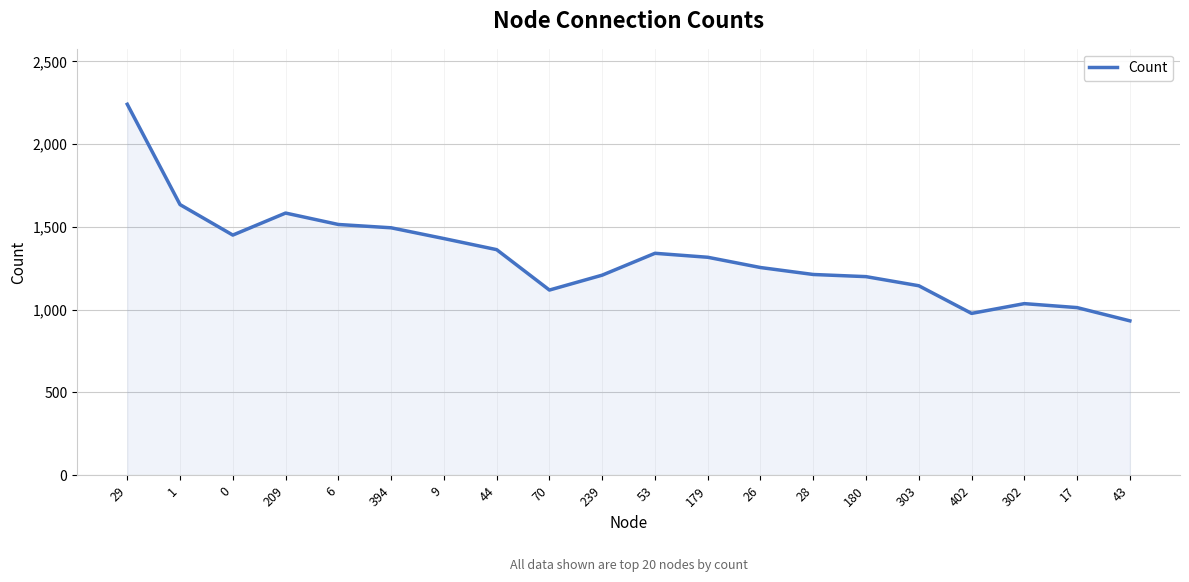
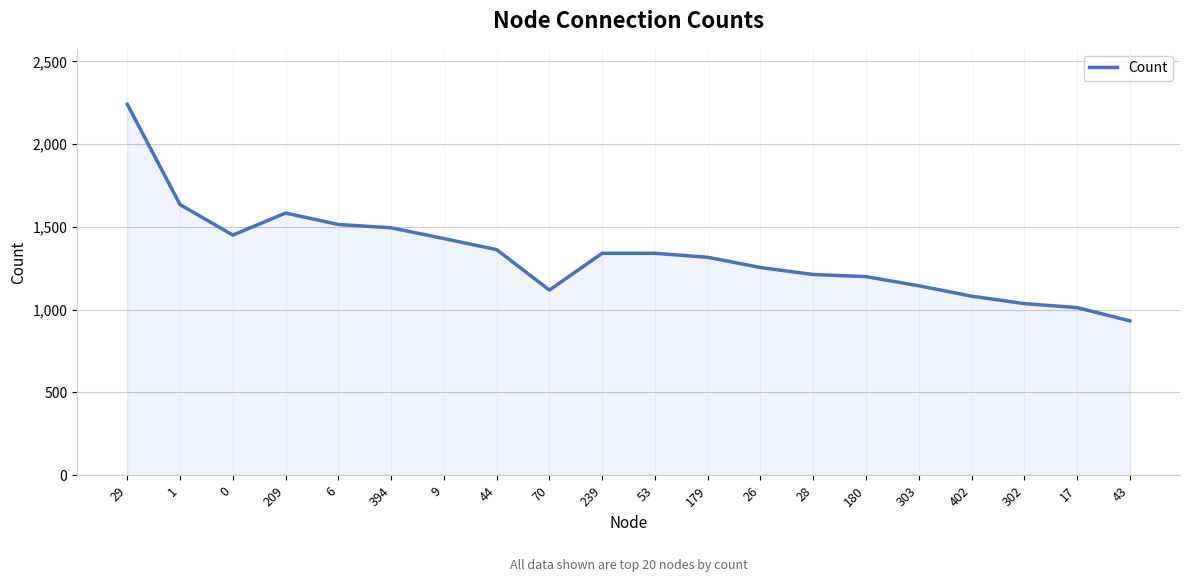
239: 1,210 -> 1,340
402: 980 -> 1,080
